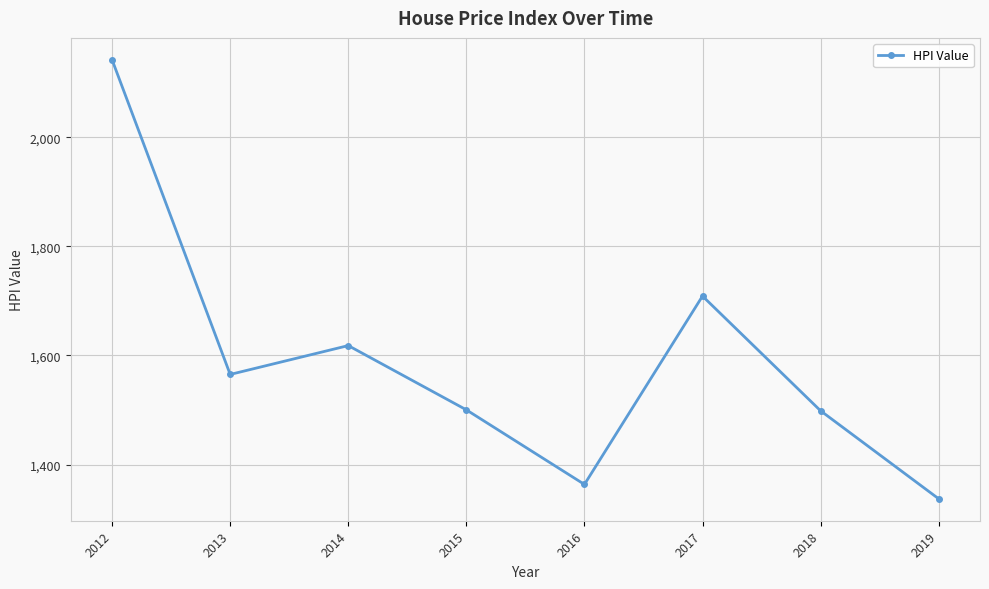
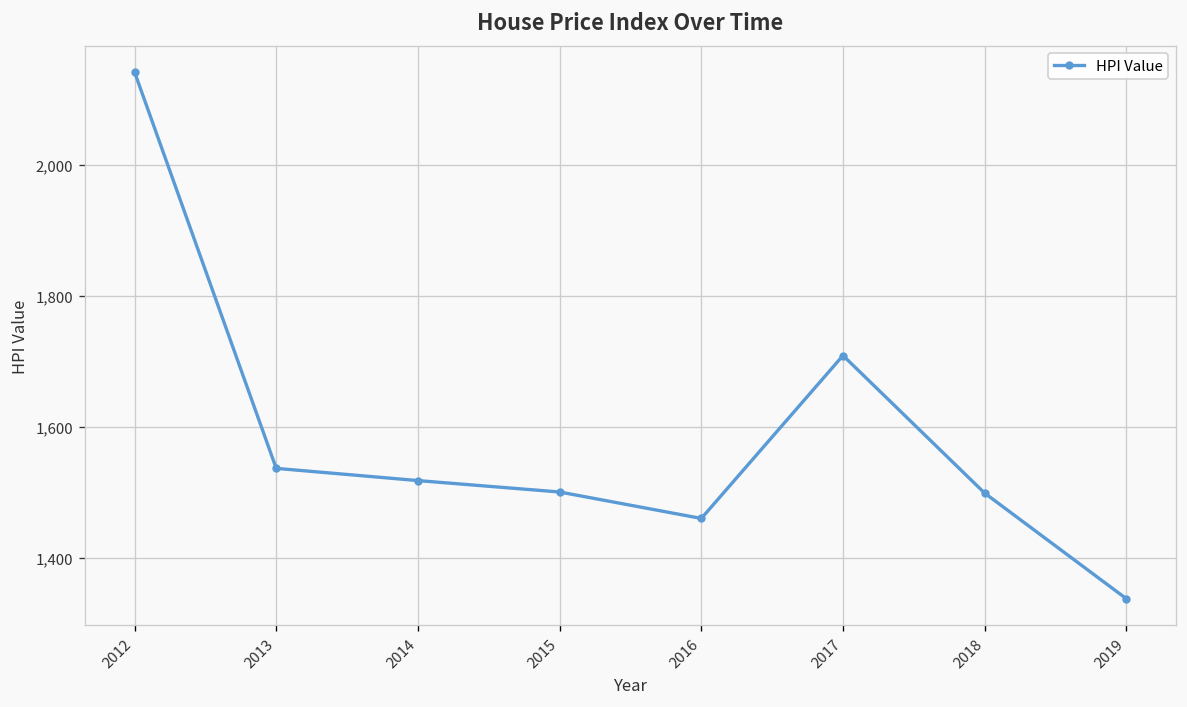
2013: 1,570 -> 1,540
2014: 1,620 -> 1,520
2016: 1,360 -> 1,460
